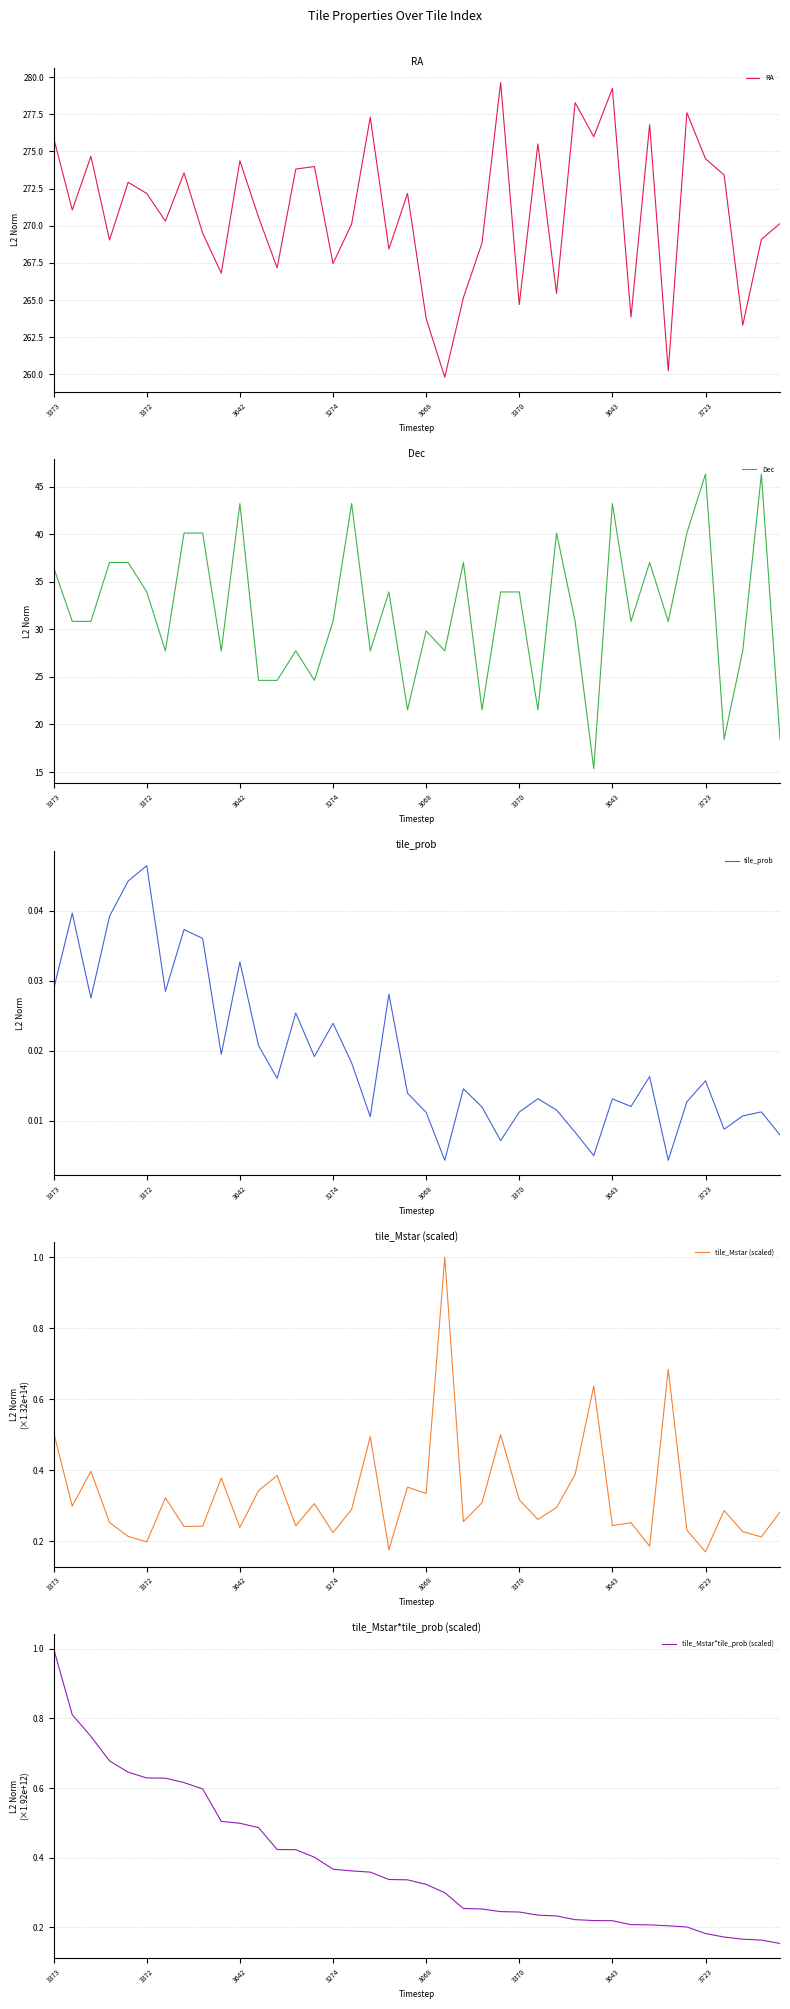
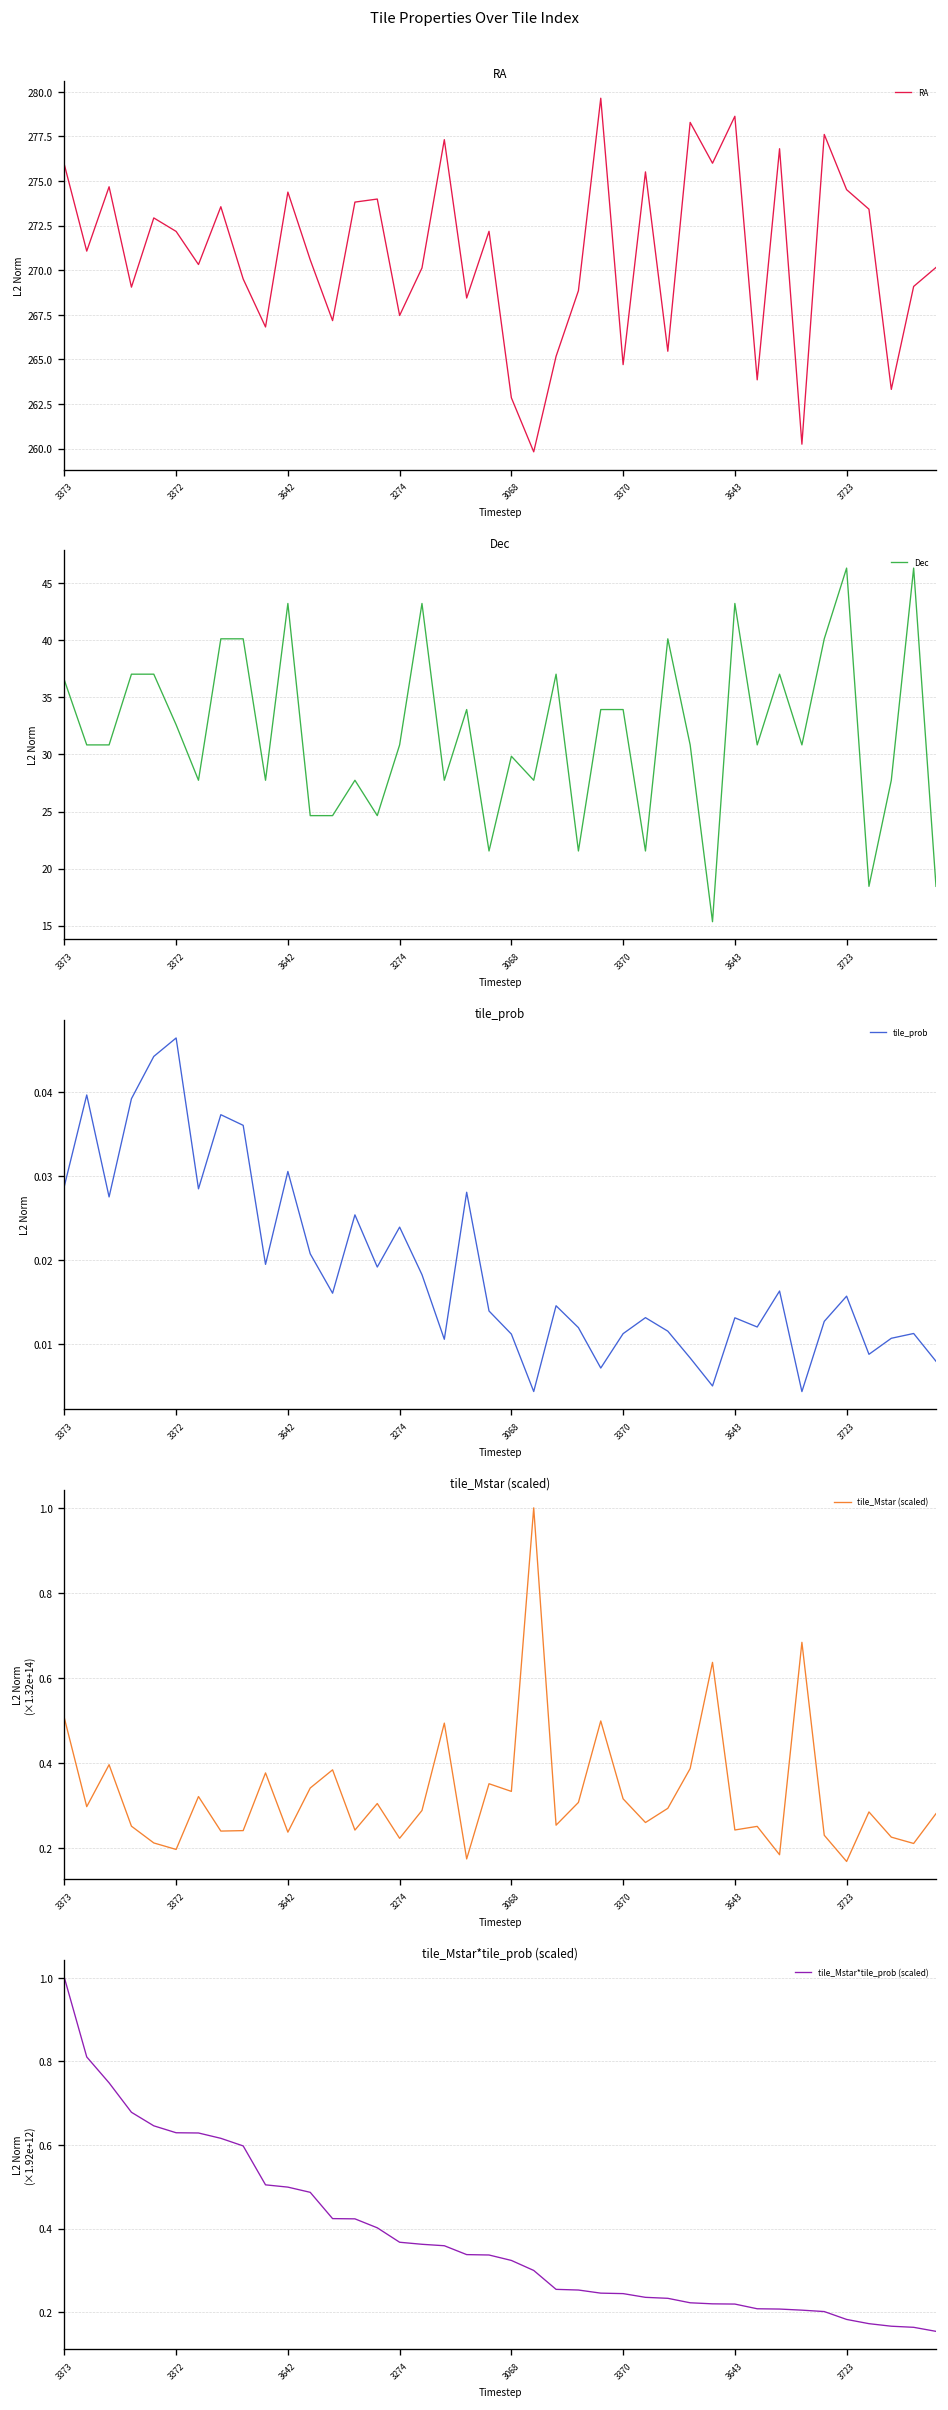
RA, 3068: 263.8 -> 262.8
RA, 3643: 279.2 -> 278.6
Dec, 3372: 34 -> 33
tile_prob, 3642: 0.033 -> 0.031
